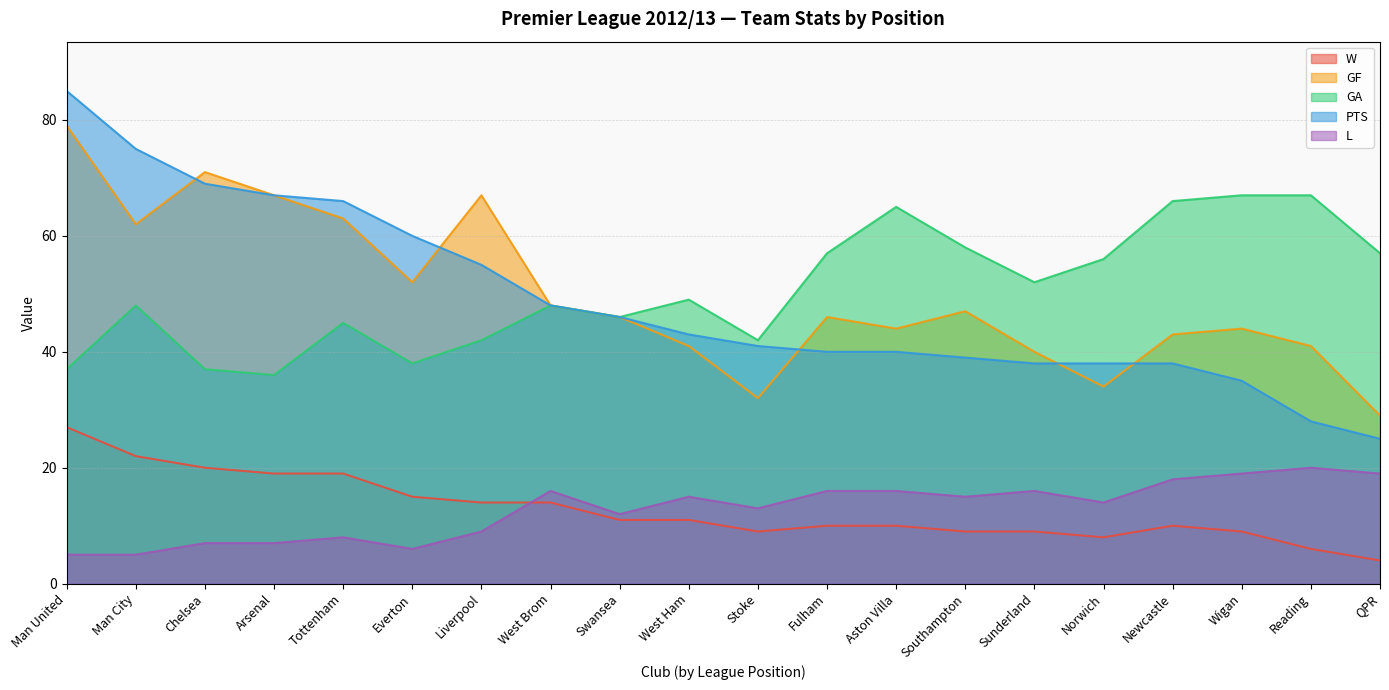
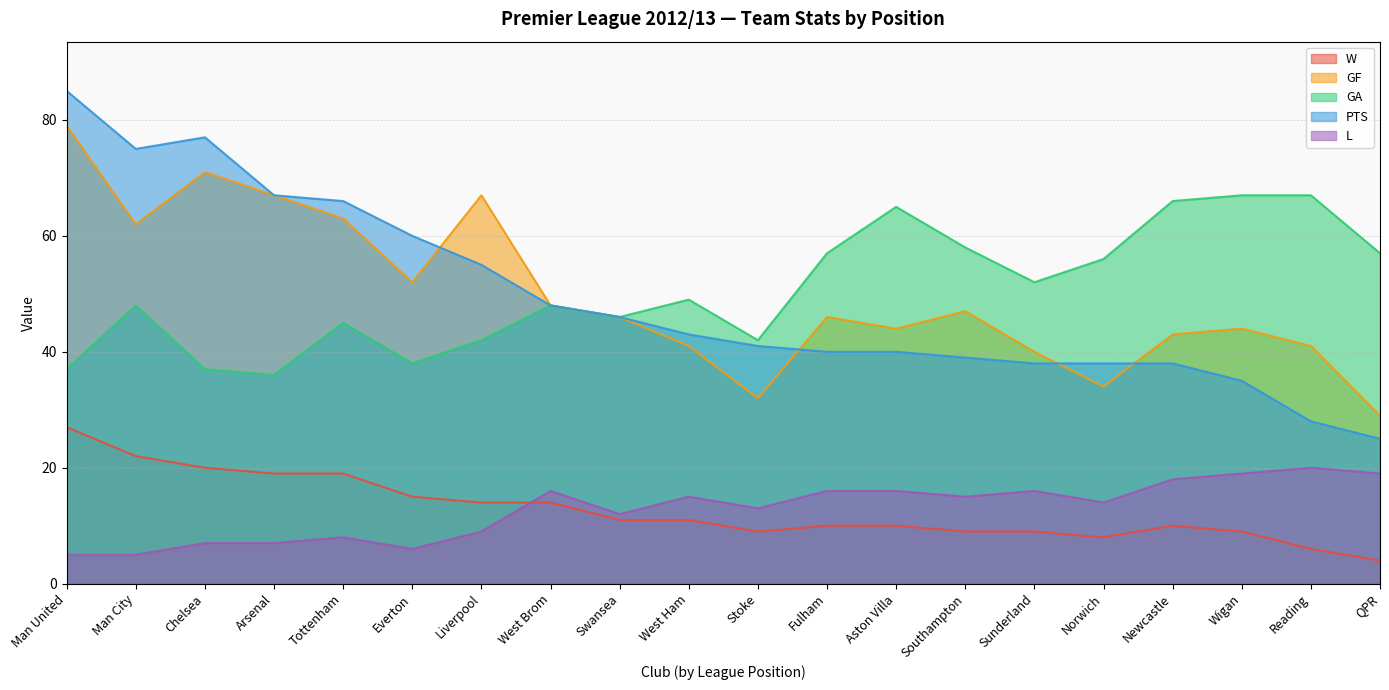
PTS, Chelsea: 69 -> 77
